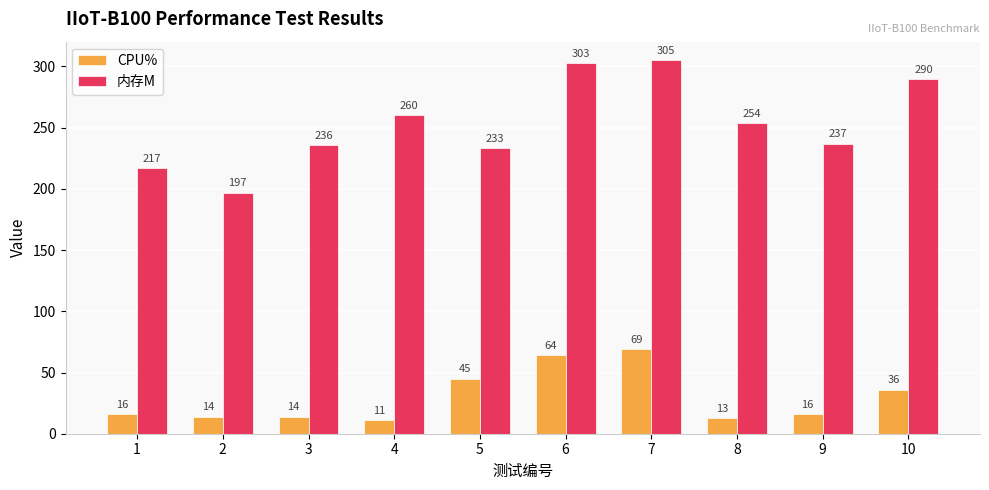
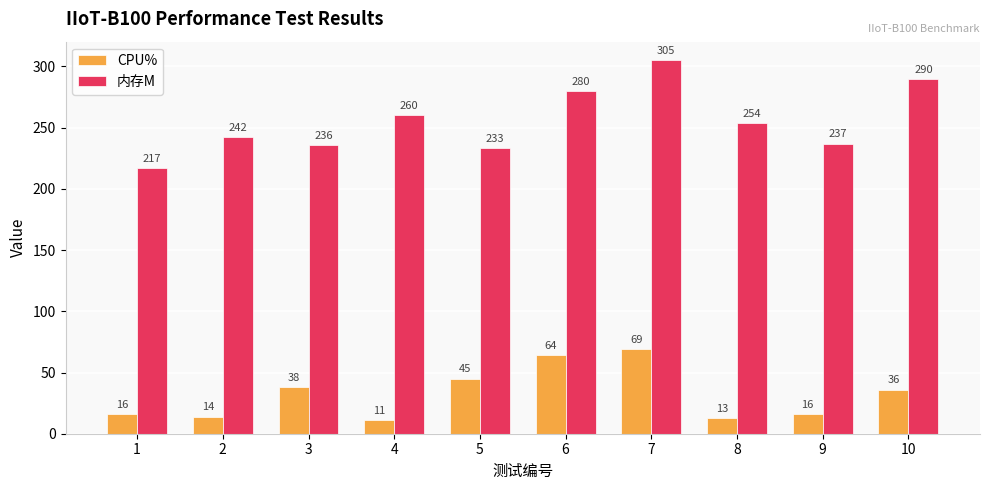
内存M, 2: 197 -> 242
CPU%, 3: 14 -> 38
内存M, 6: 303 -> 280
